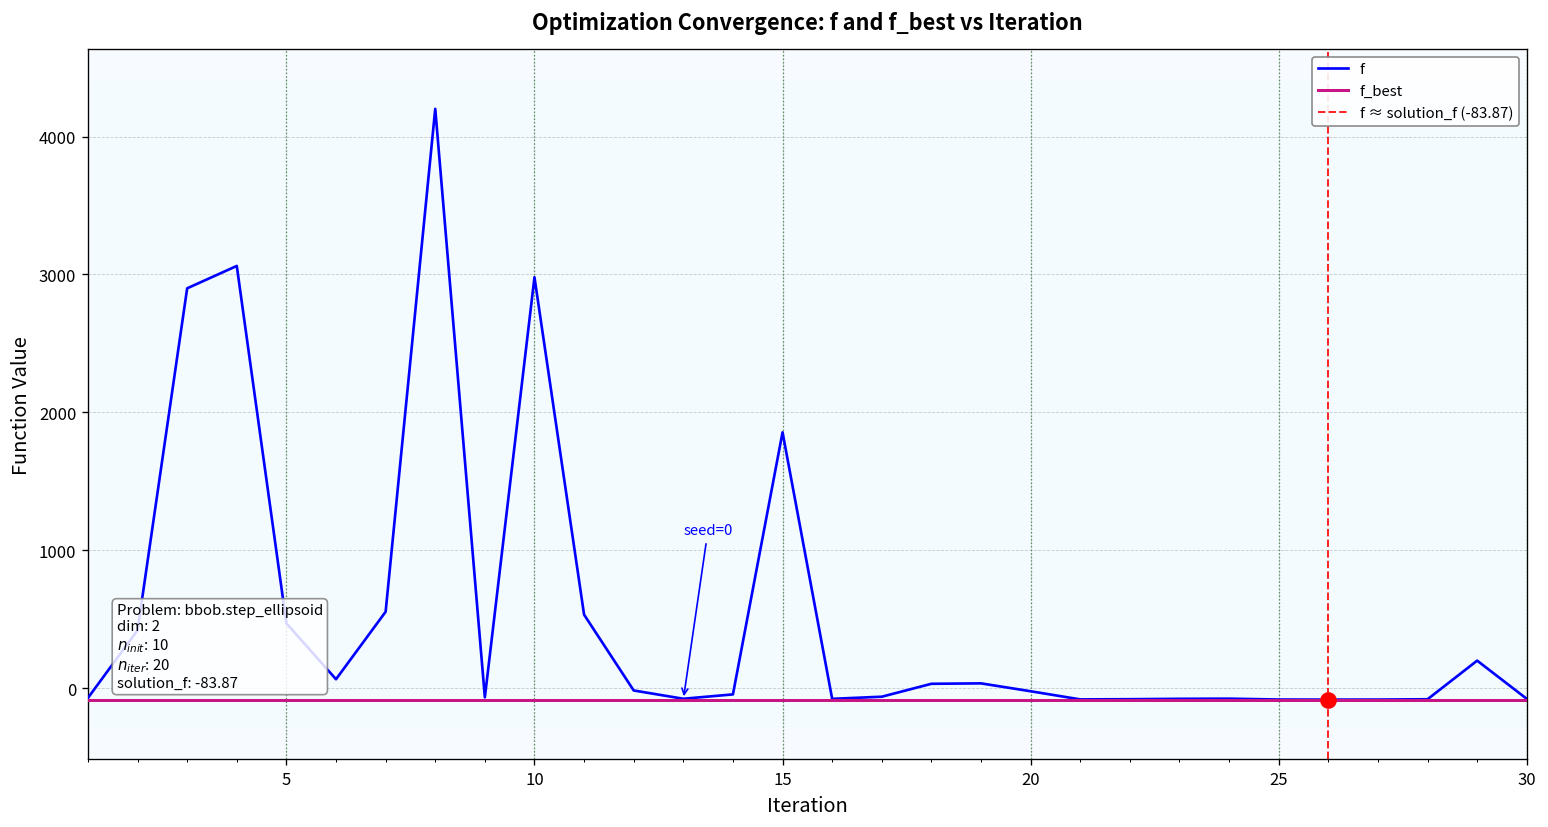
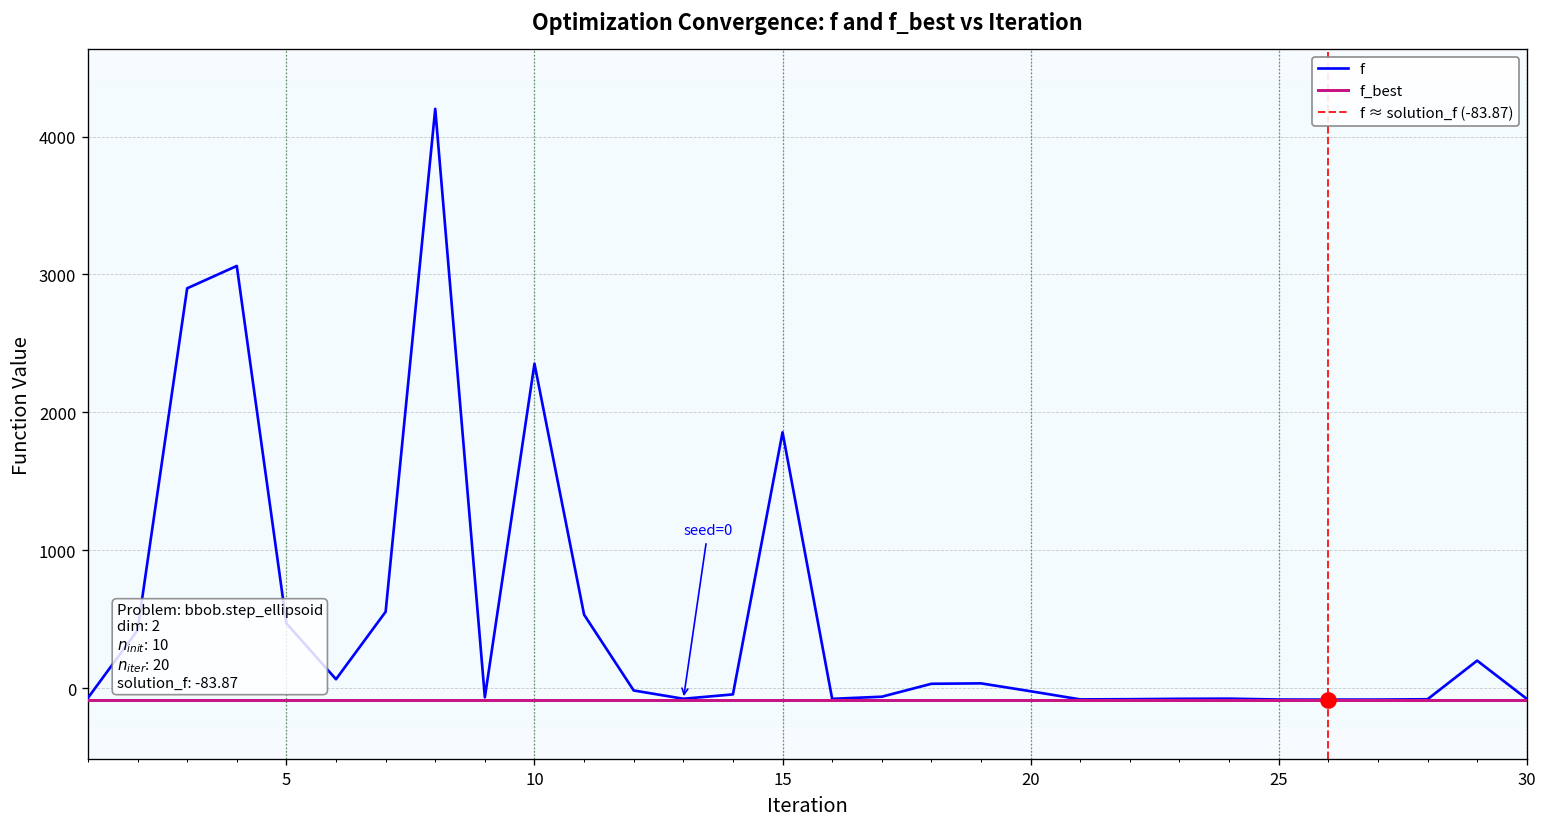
f, 10: 2980 -> 2350
